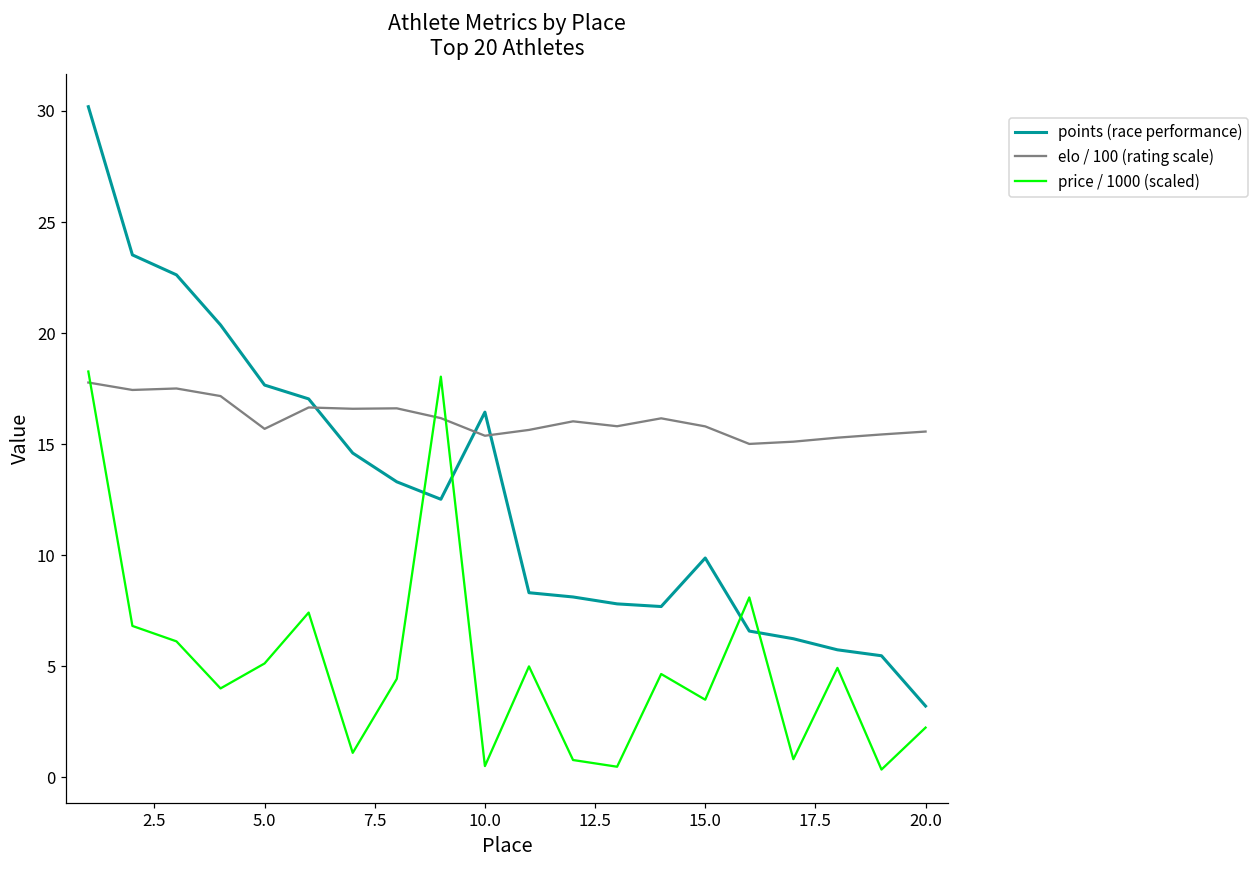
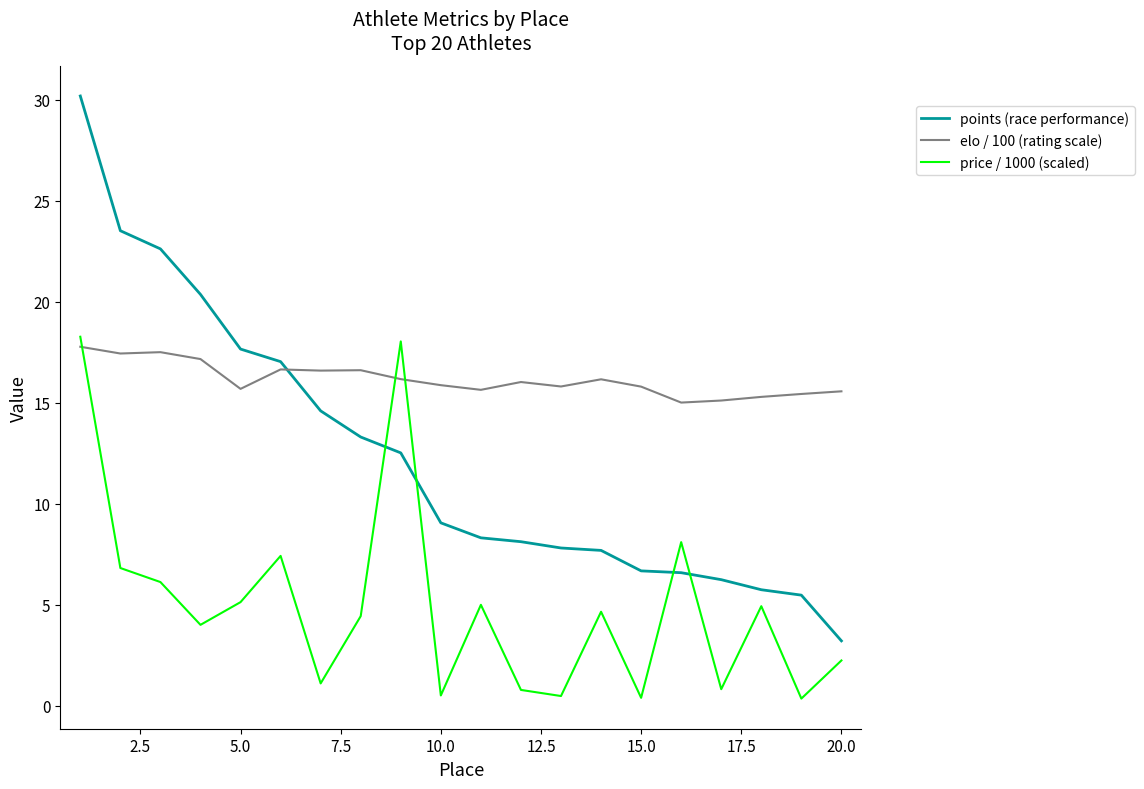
points (race performance), 10.0: 16.4 -> 9.1
elo / 100 (rating scale), 10.0: 15.4 -> 15.9
points (race performance), 15.0: 9.9 -> 6.7
price / 1000 (scaled), 15.0: 3.5 -> 0.4
